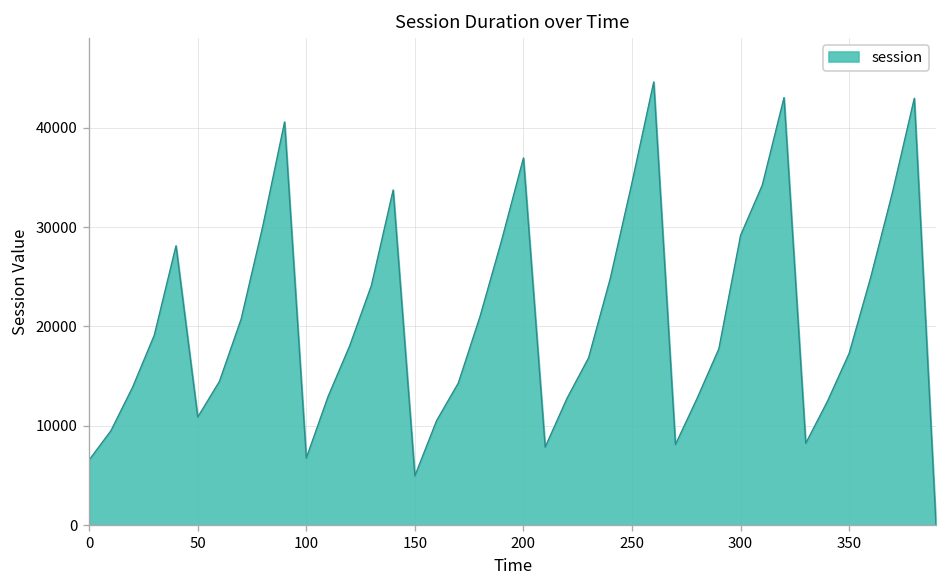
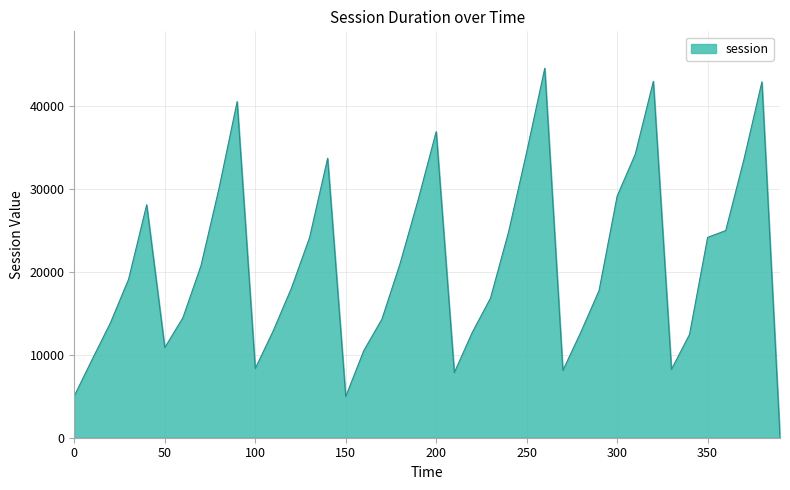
0: 7000 -> 5000
100: 7000 -> 8000
350: 17000 -> 24000
